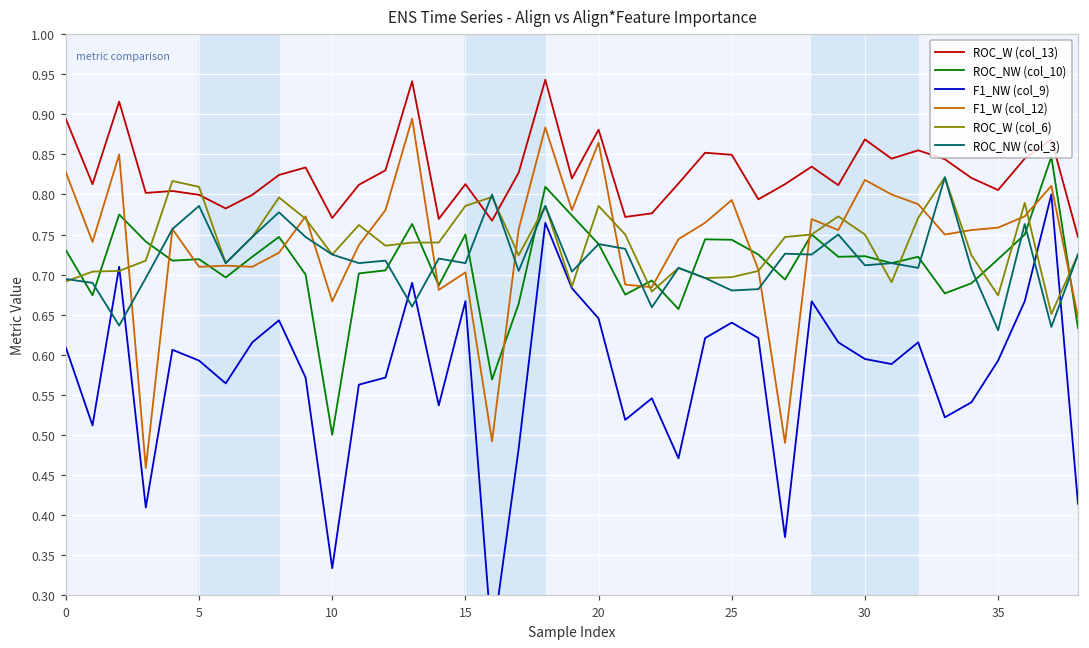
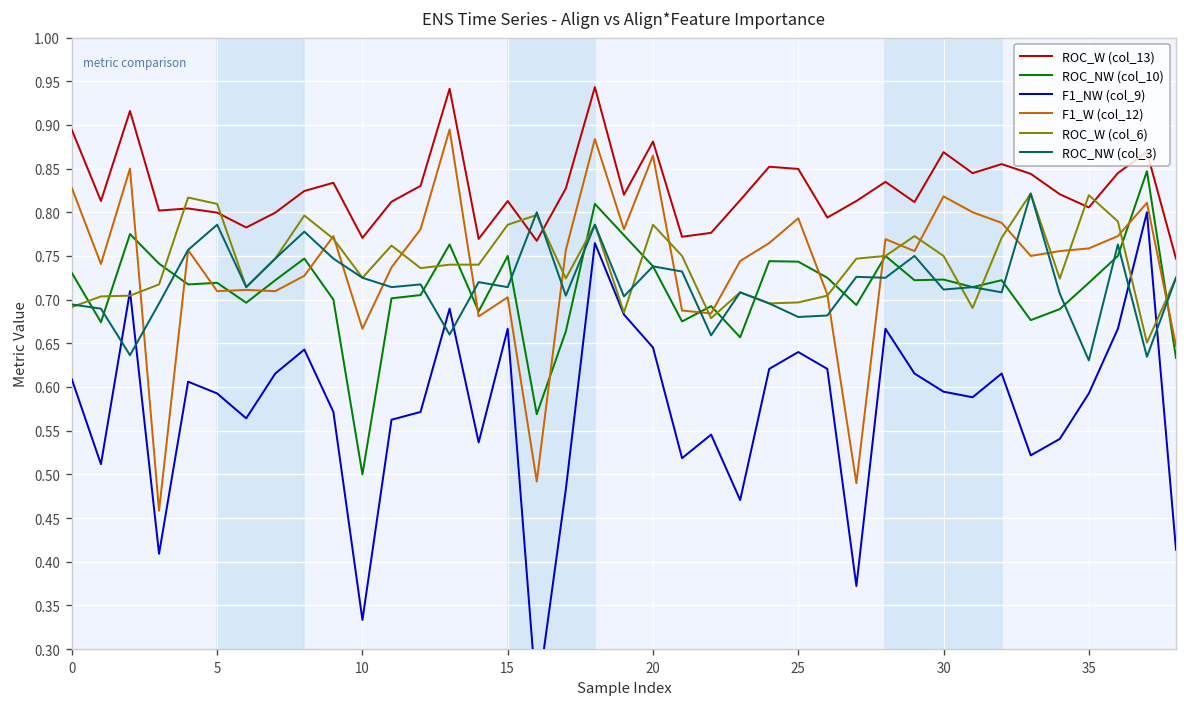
ROC_W (col_6), 35: 0.67 -> 0.82
